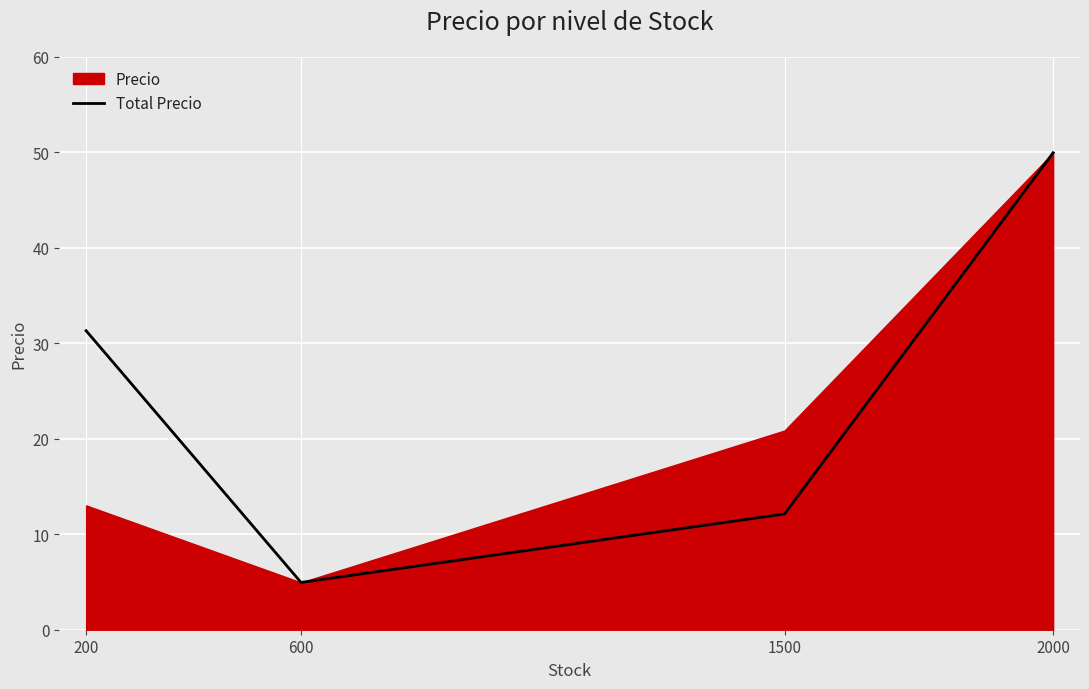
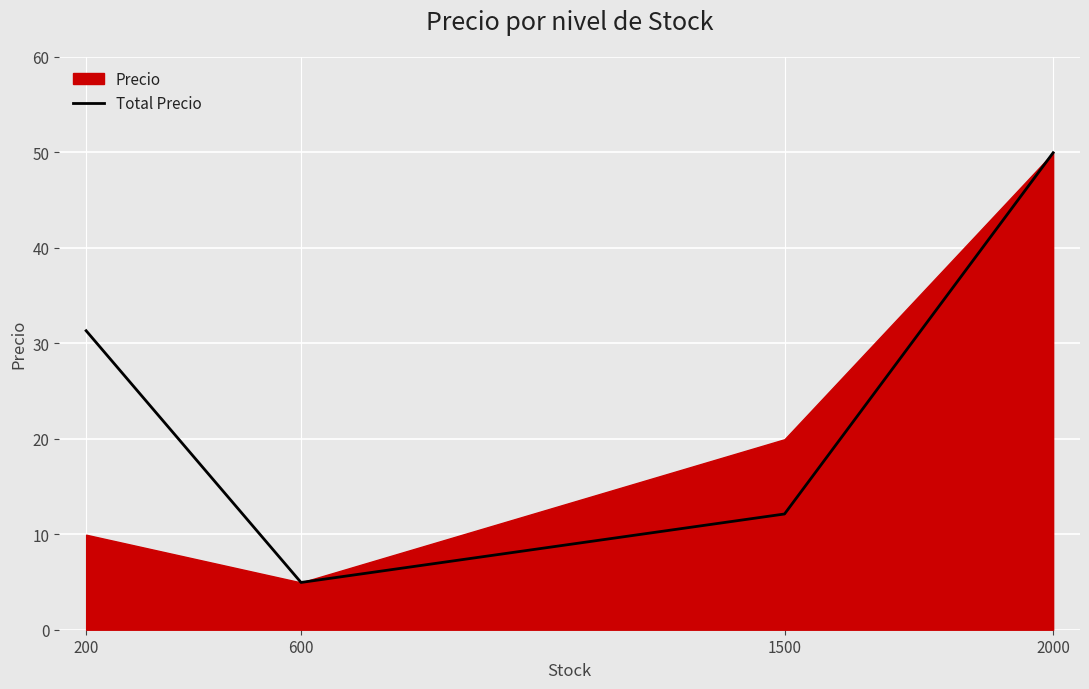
Precio, 200: 13 -> 10
Precio, 1500: 21 -> 20
